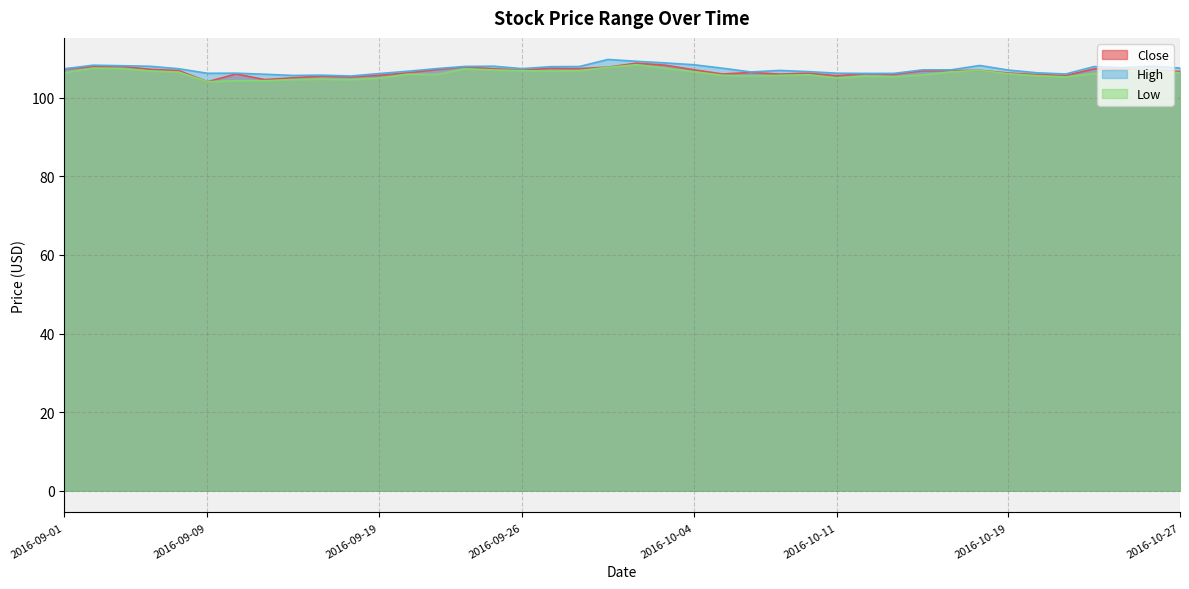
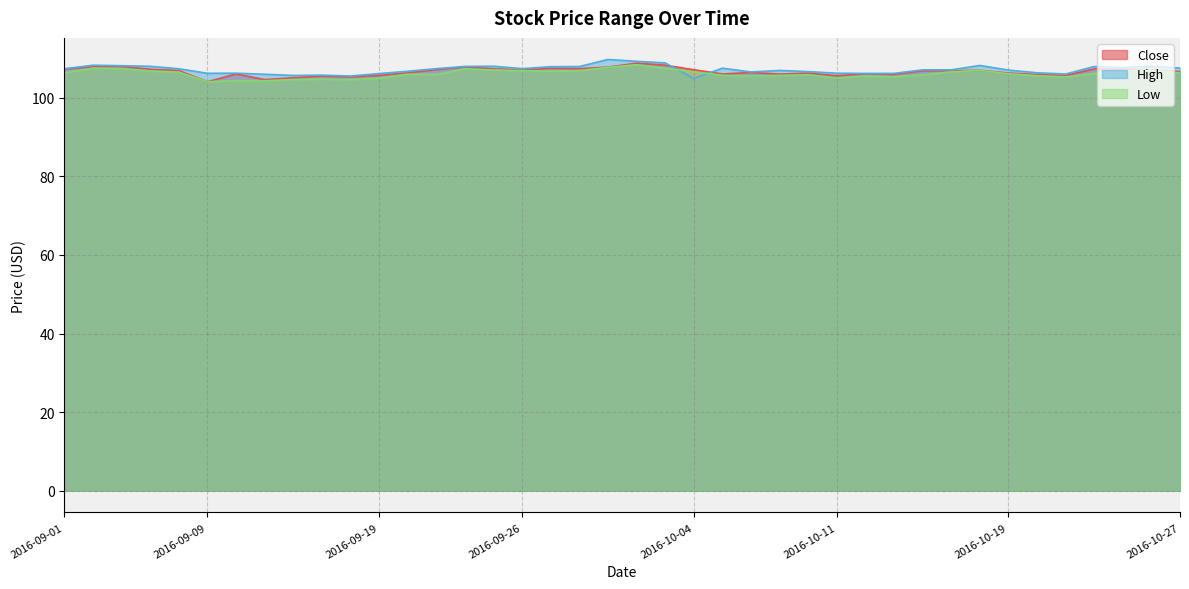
High, 2016-10-04: 108 -> 105
